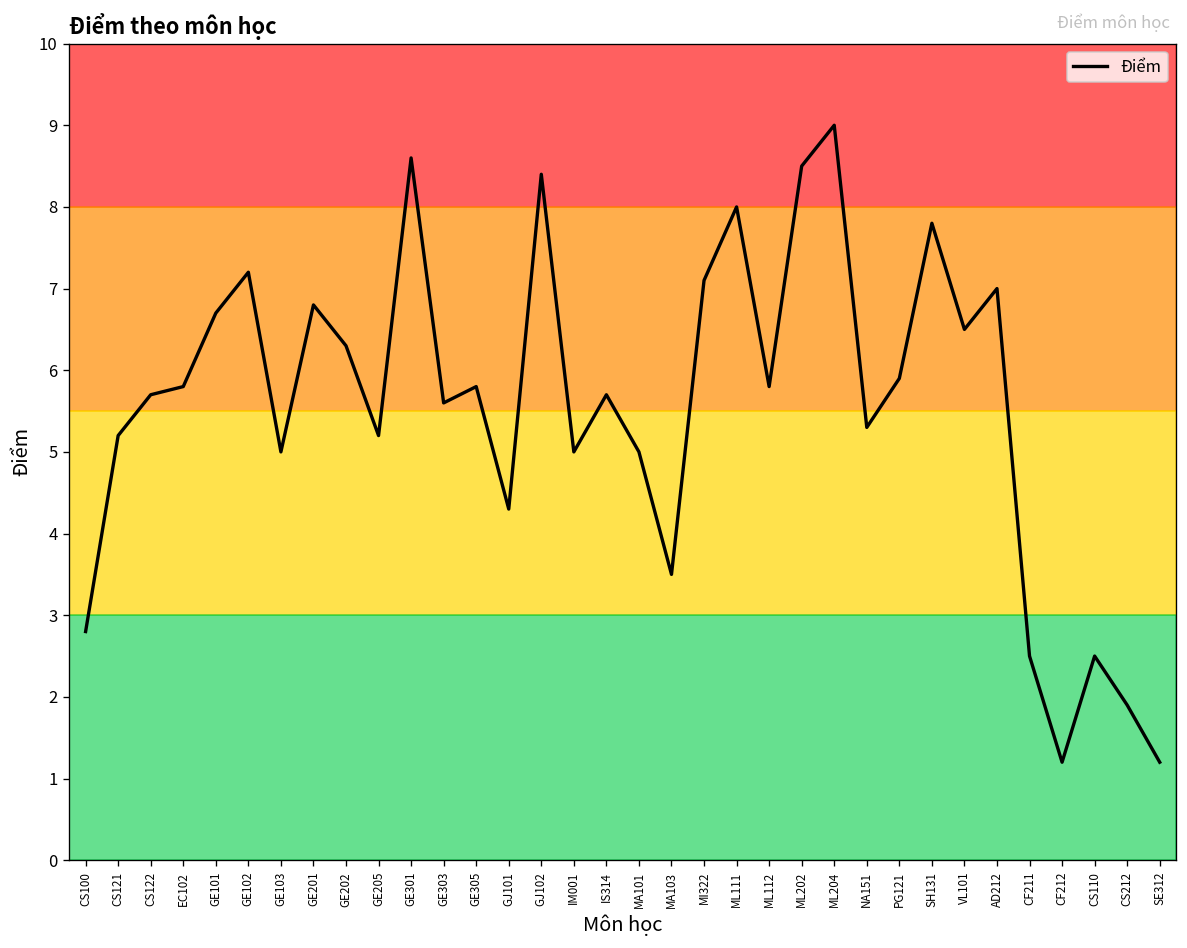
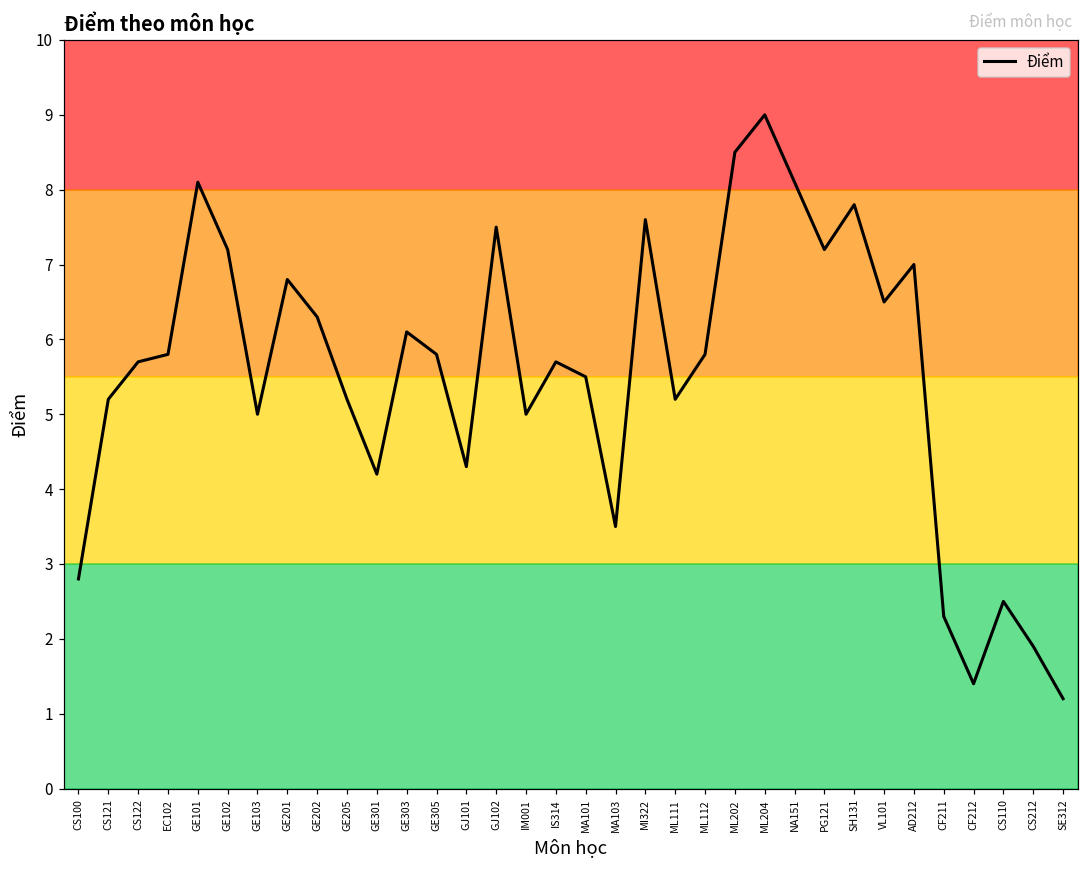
GE101: 6.7 -> 8.1
GE301: 8.6 -> 4.2
GE303: 5.6 -> 6.1
GJ102: 8.4 -> 7.5
MA101: 5.0 -> 5.5
MI322: 7.1 -> 7.6
ML111: 8.0 -> 5.2
NA151: 5.3 -> 8.1
PG121: 5.9 -> 7.2
CF211: 2.5 -> 2.3
CF212: 1.2 -> 1.4
